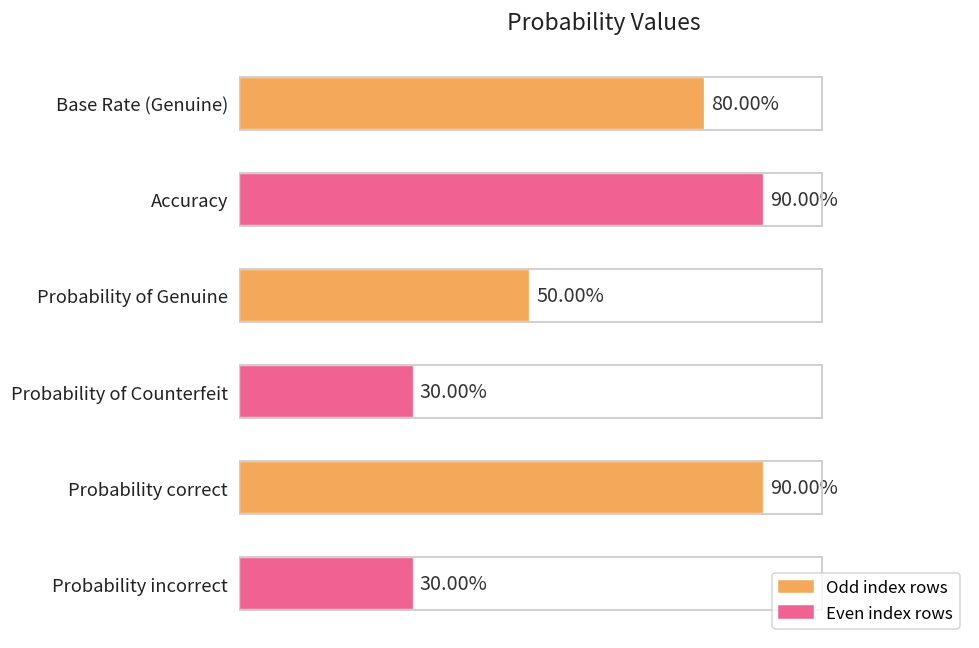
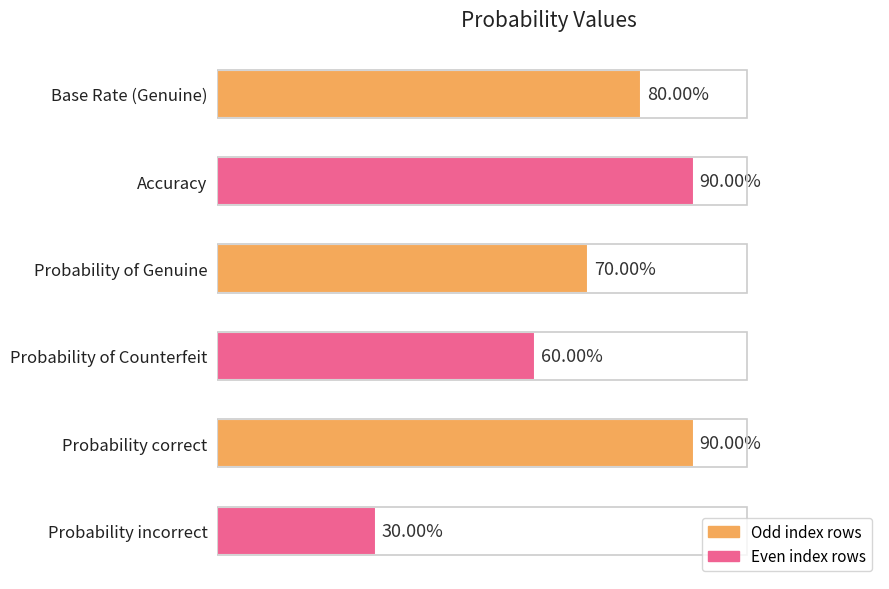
Probability of Genuine: 50.00% -> 70.00%
Probability of Counterfeit: 30.00% -> 60.00%
